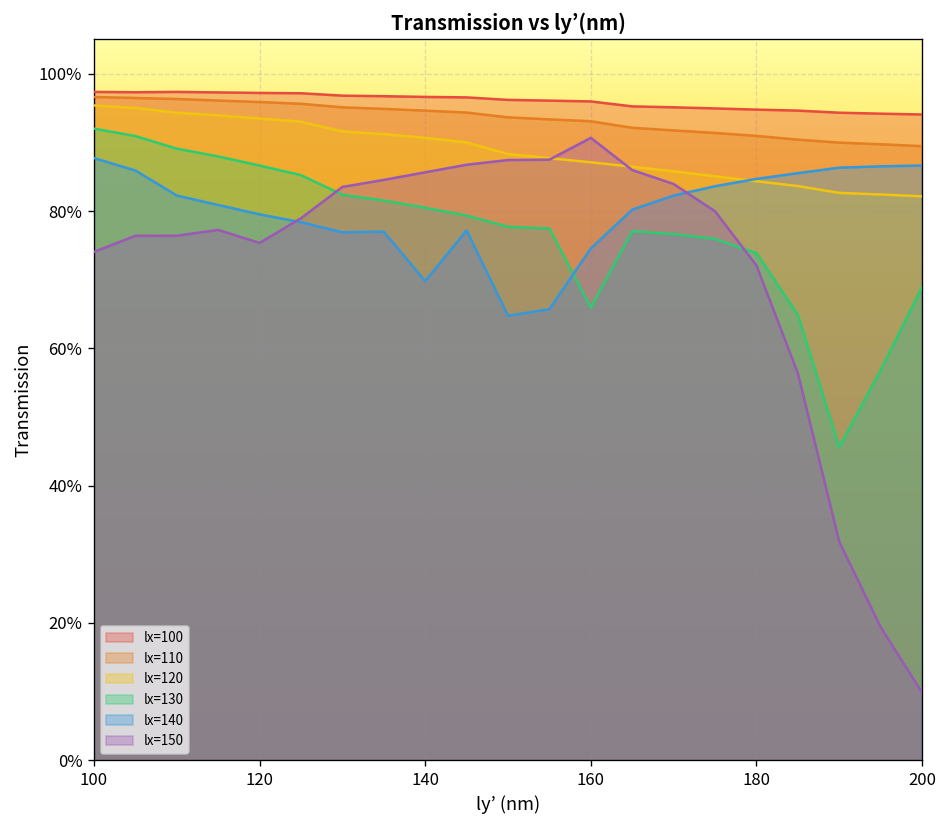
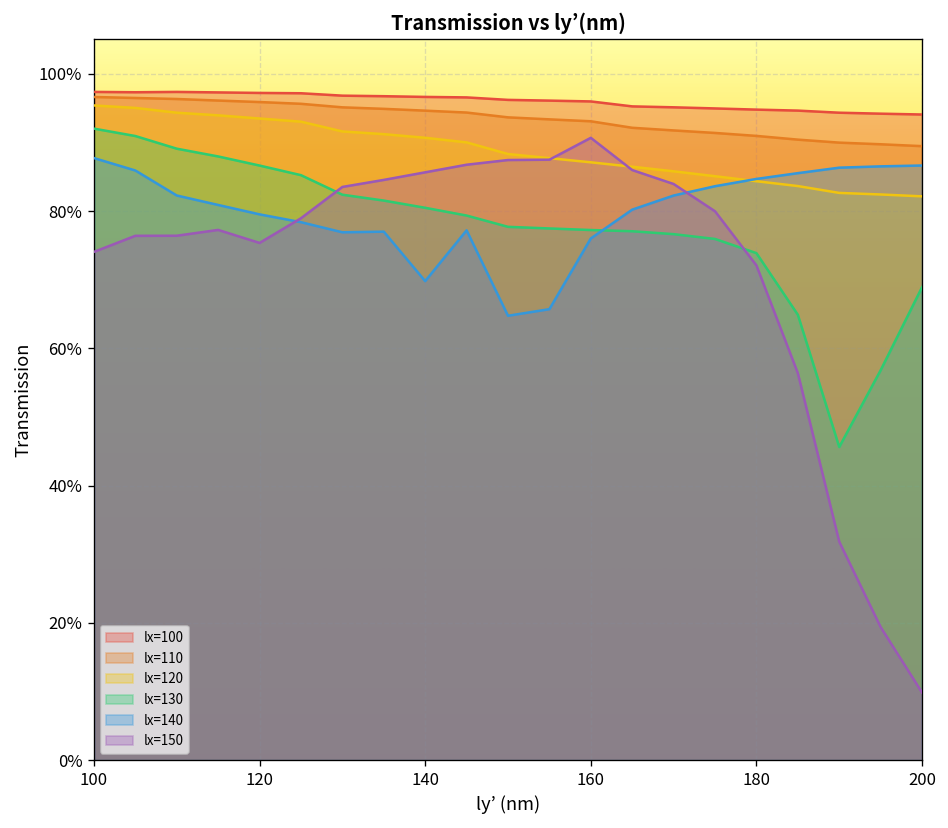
lx=130, 160: 66% -> 77%
lx=140, 160: 75% -> 76%
